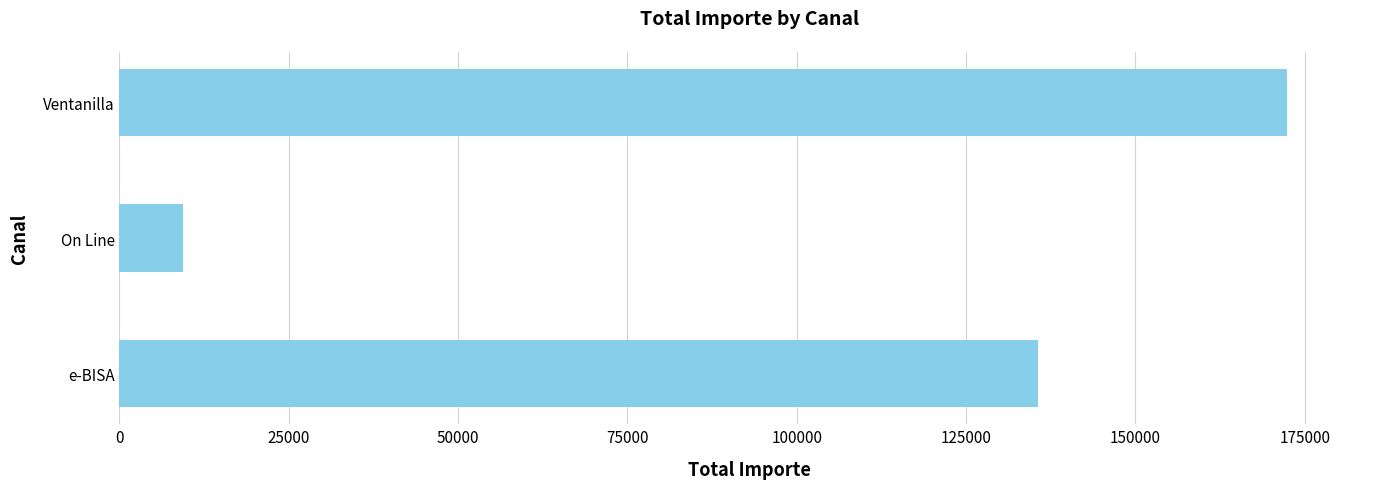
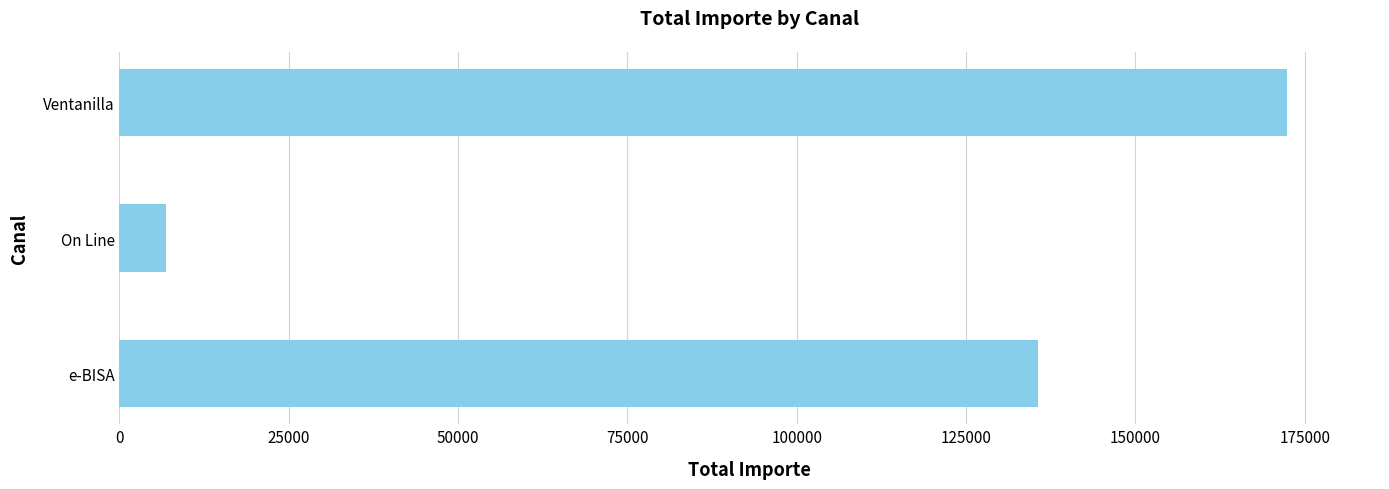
On Line: 9000 -> 7000
